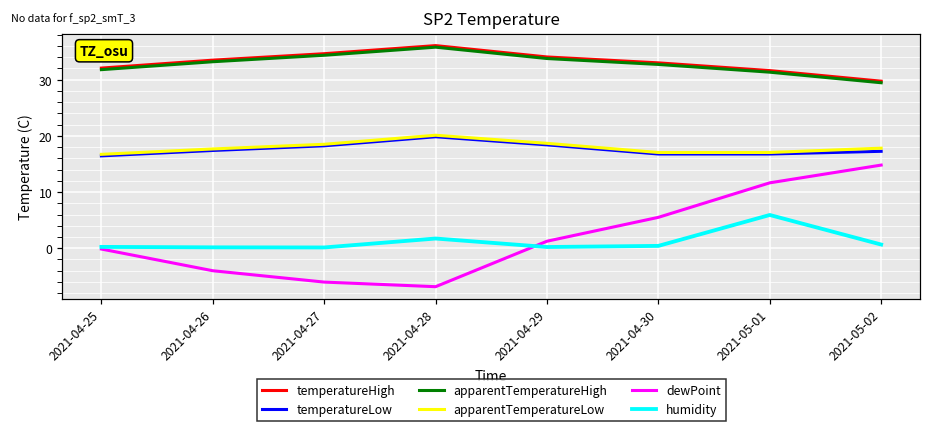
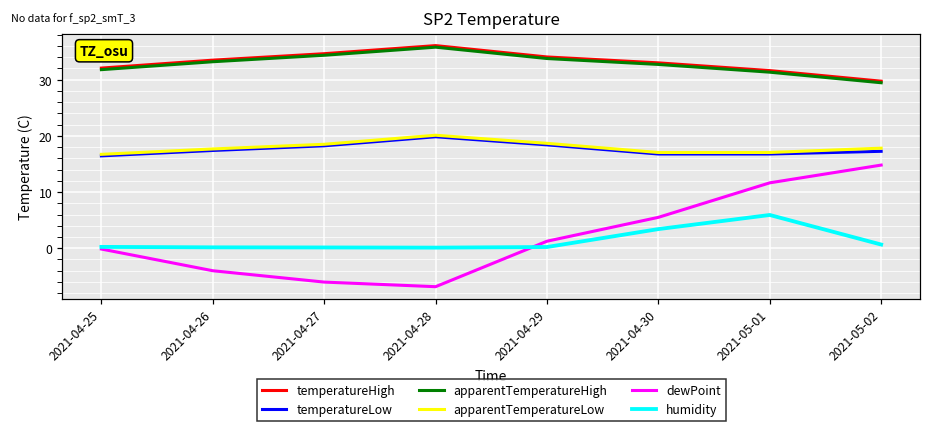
humidity, 2021-04-28: 2 -> 0
humidity, 2021-04-30: 0 -> 3
